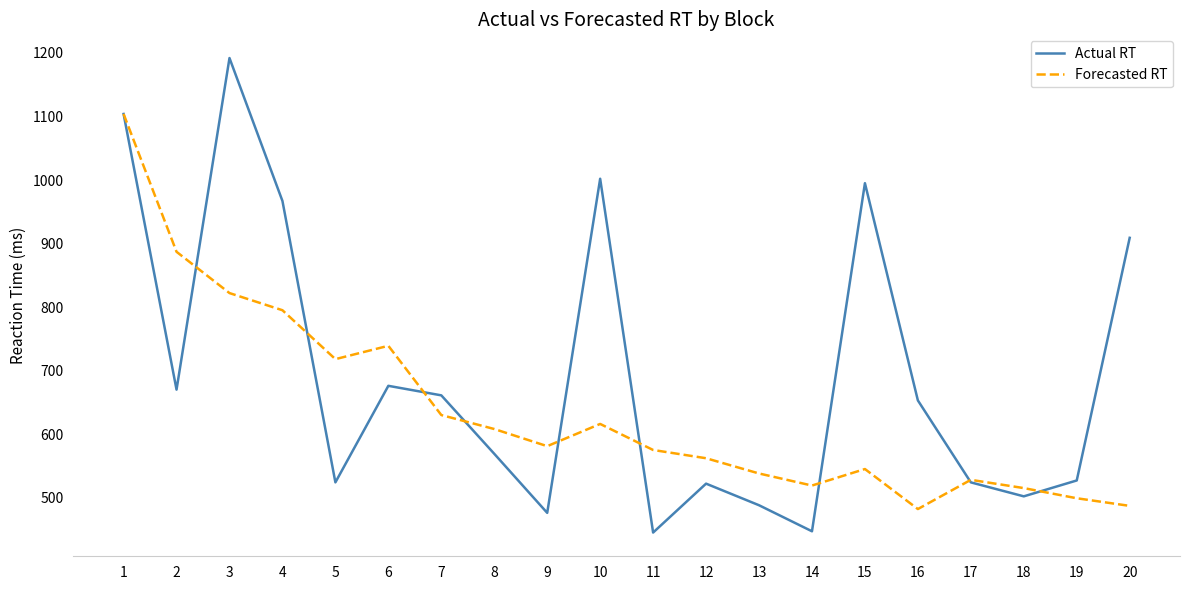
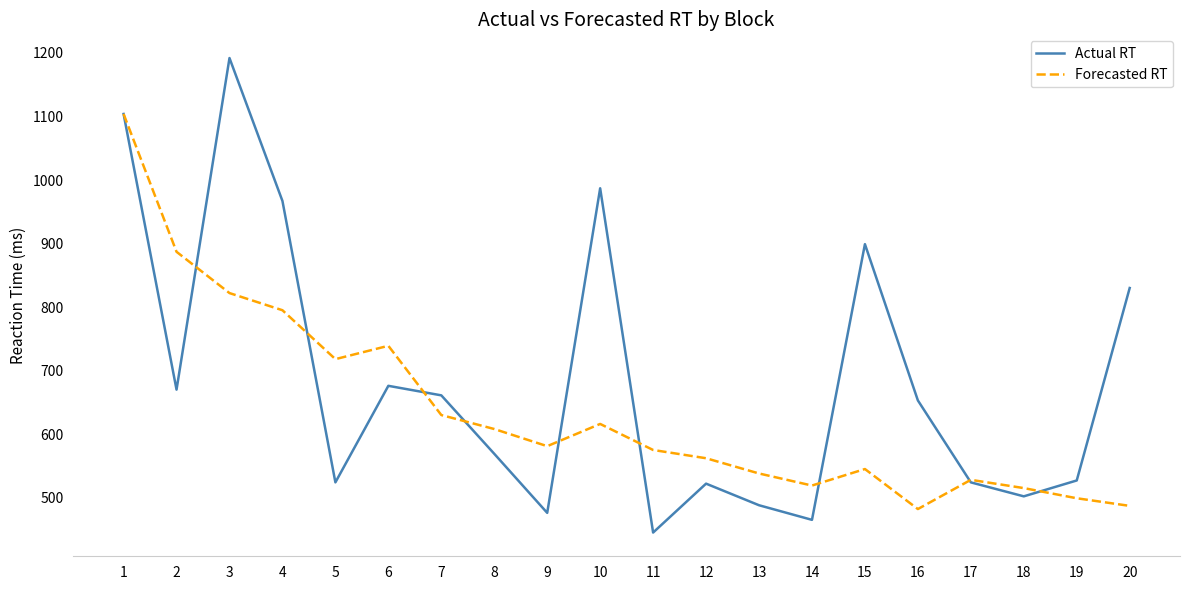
Actual RT, 10: 1000 -> 990
Actual RT, 14: 450 -> 470
Actual RT, 15: 1000 -> 900
Actual RT, 20: 910 -> 830
